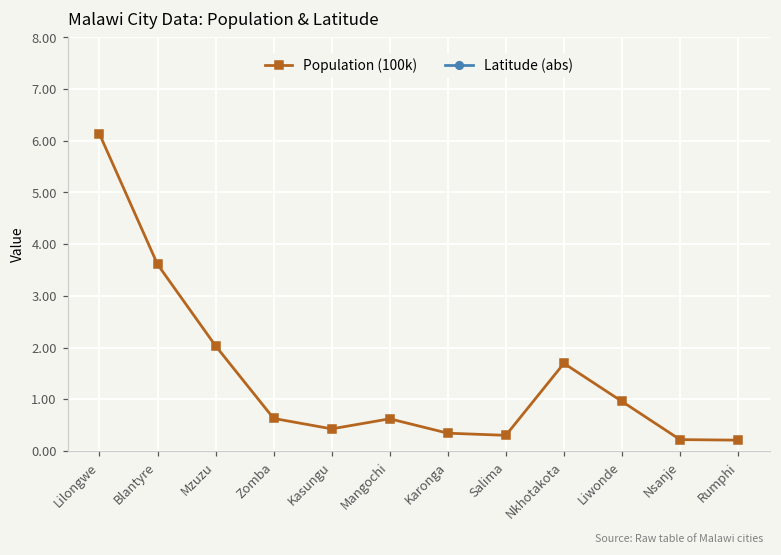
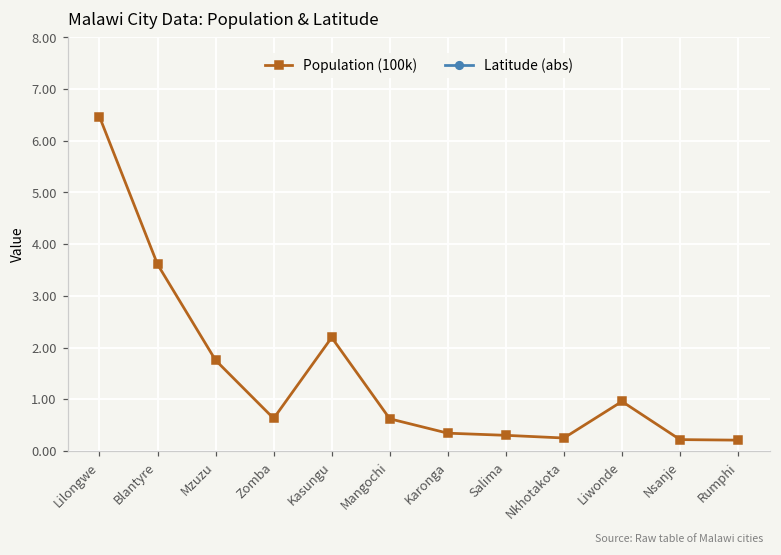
Population (100k), Lilongwe: 6.1 -> 6.5
Population (100k), Mzuzu: 2.0 -> 1.8
Population (100k), Kasungu: 0.4 -> 2.2
Population (100k), Nkhotakota: 1.7 -> 0.2
